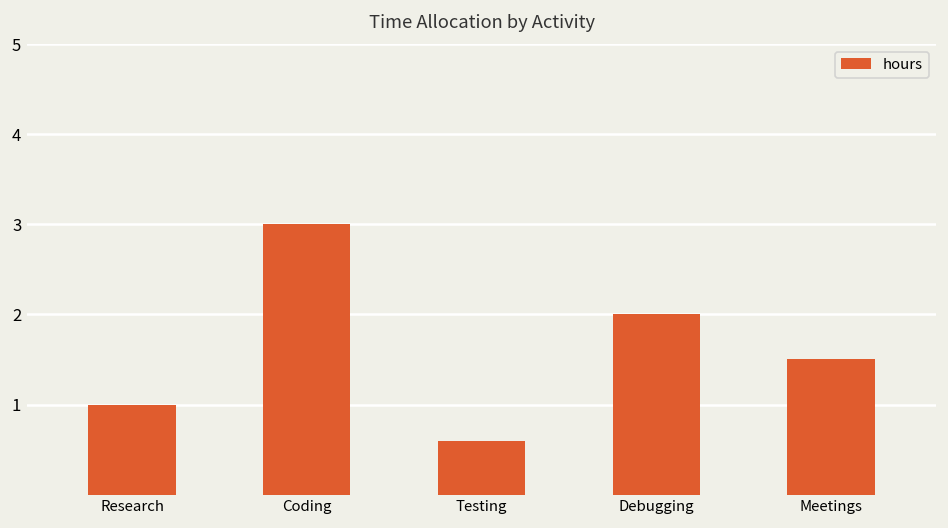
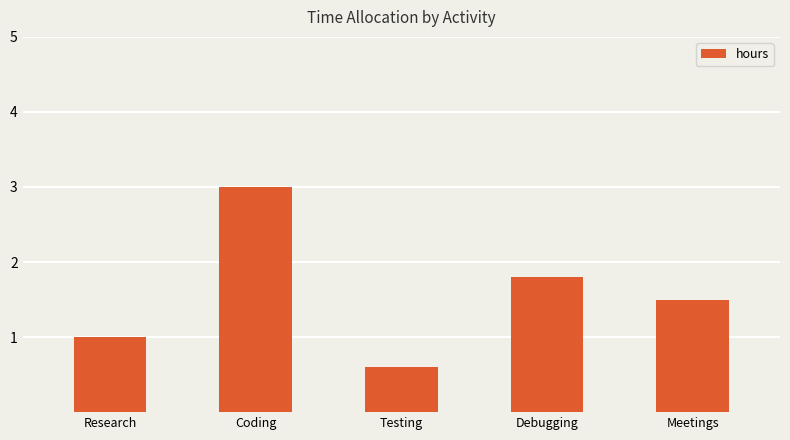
Debugging: 2.0 -> 1.8
